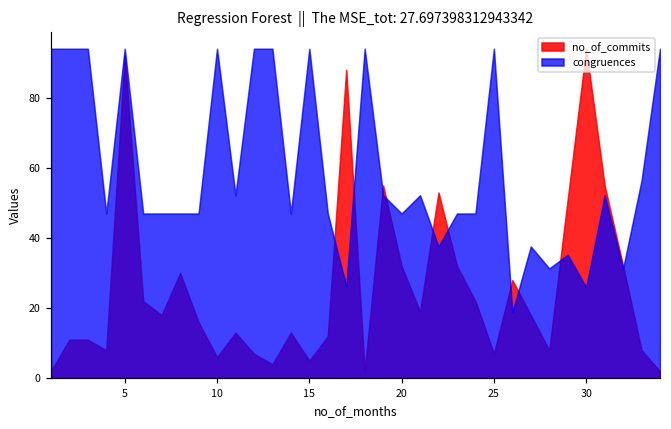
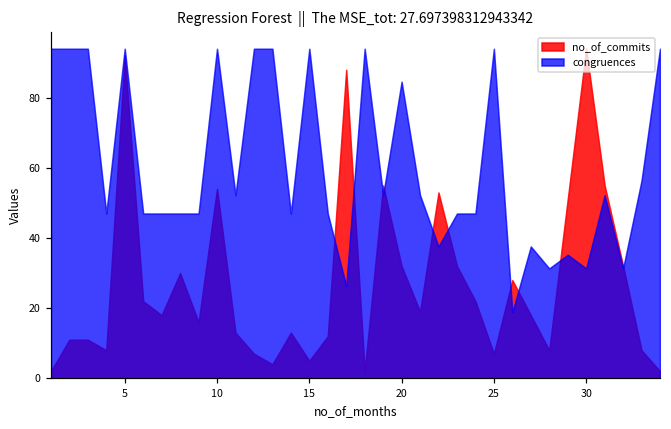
no_of_commits, 10: 6 -> 54
congruences, 20: 47 -> 85
congruences, 30: 26 -> 31
